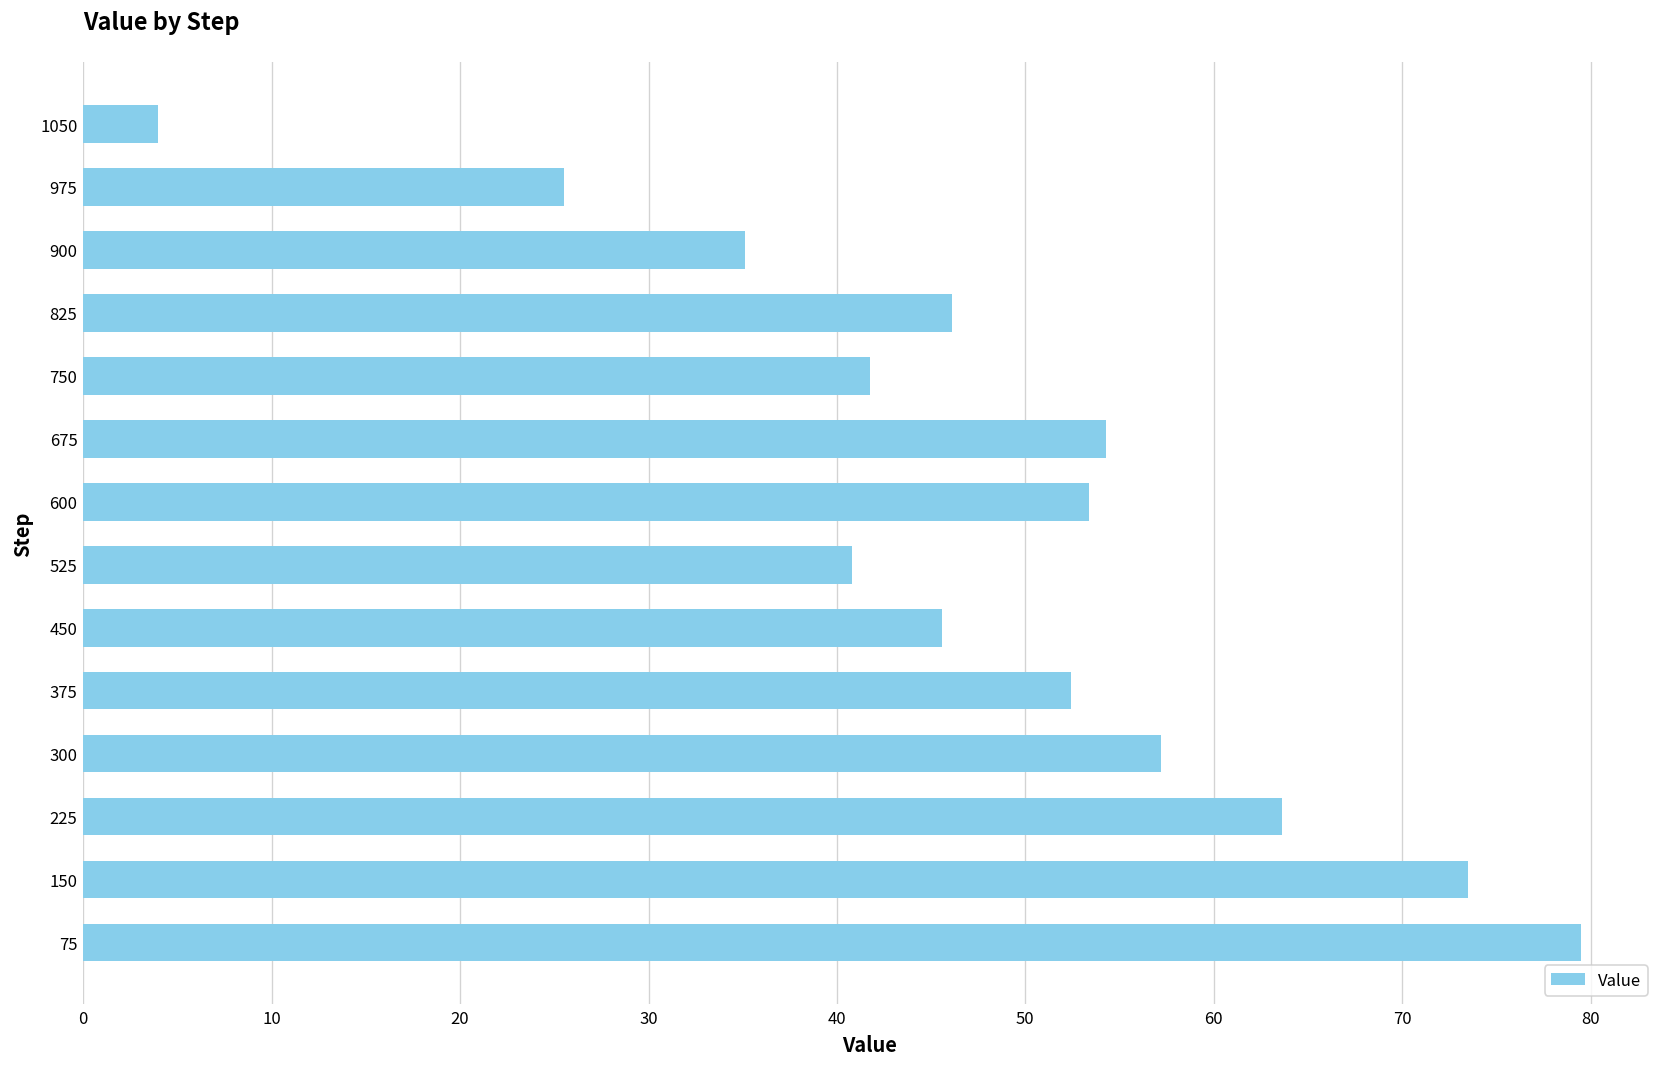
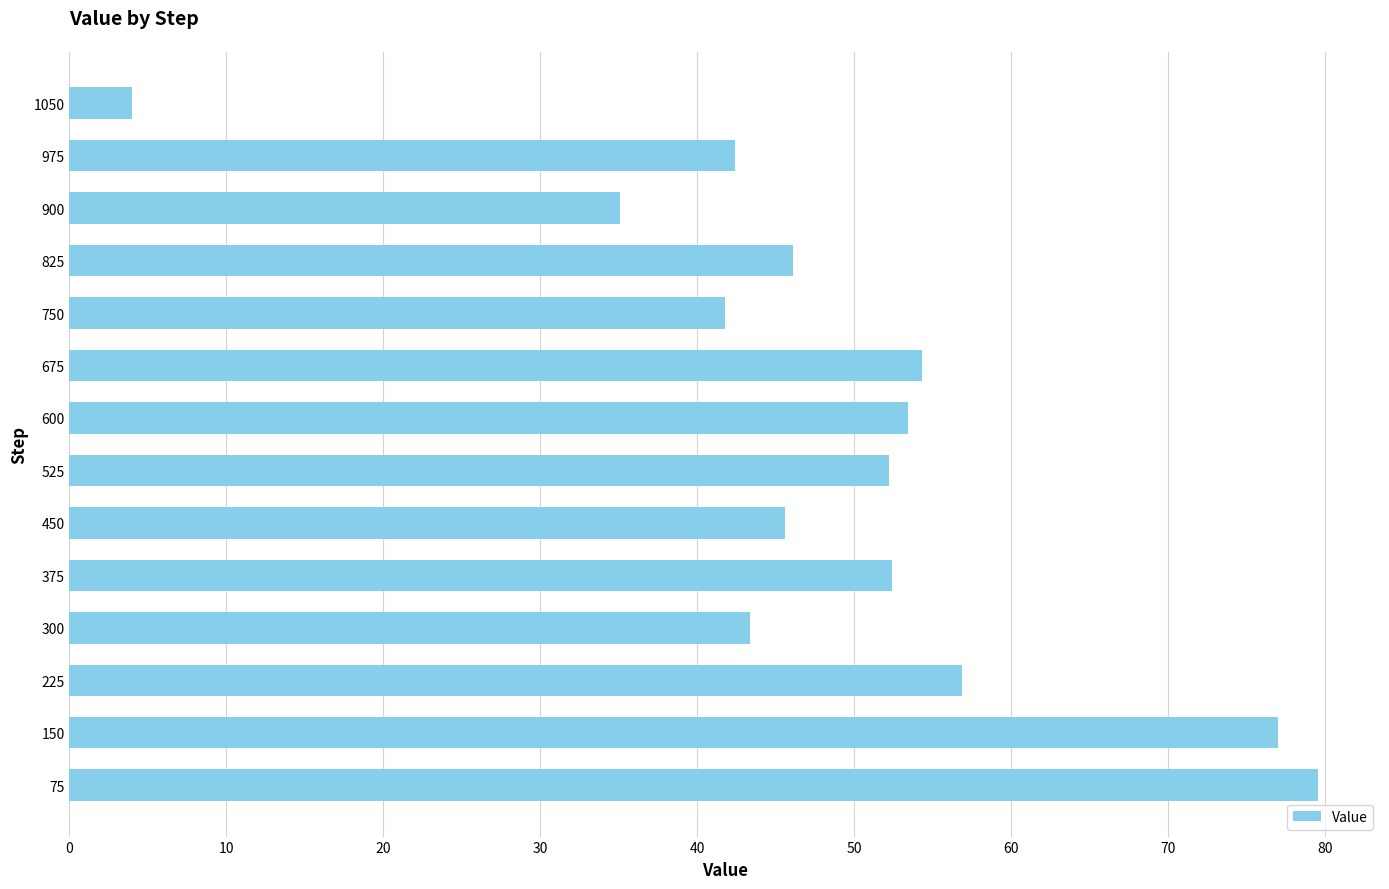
975: 25.5 -> 42.4
525: 40.8 -> 52.2
300: 57.2 -> 43.3
225: 63.6 -> 56.9
150: 73.5 -> 77.0
